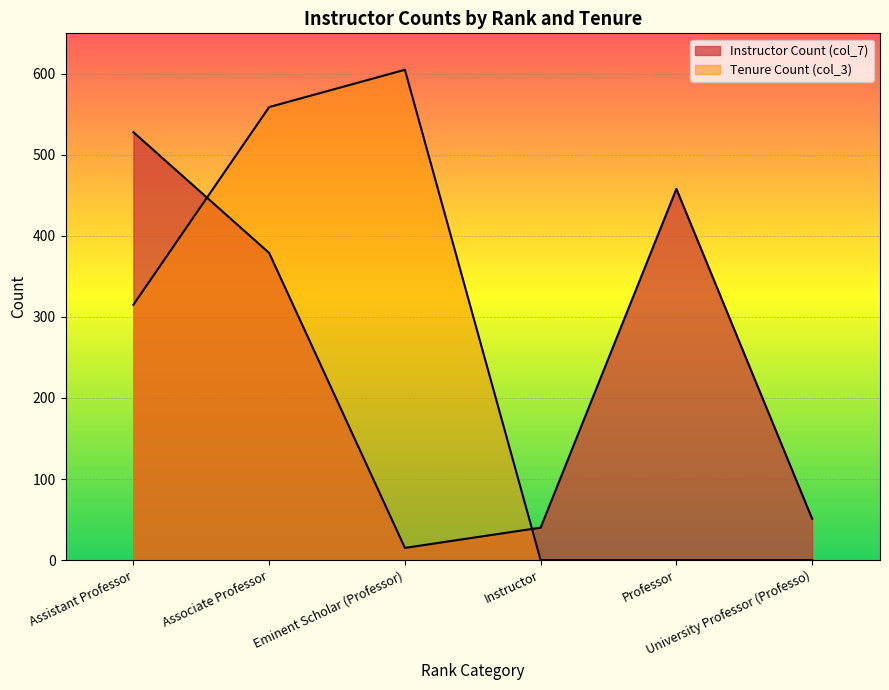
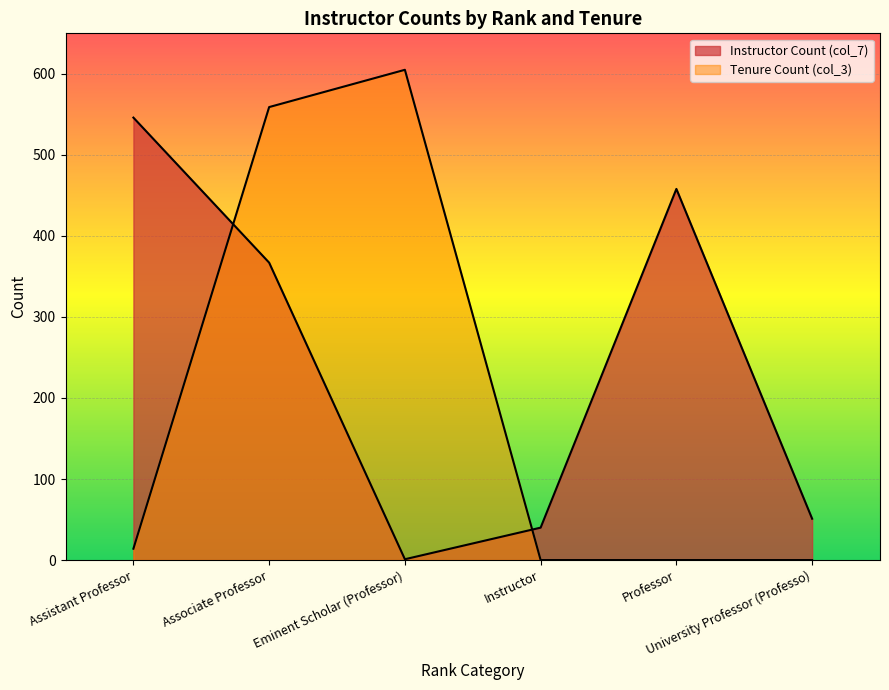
Instructor Count (col_7), Assistant Professor: 530 -> 550
Tenure Count (col_3), Assistant Professor: 320 -> 10
Instructor Count (col_7), Associate Professor: 380 -> 370
Instructor Count (col_7), Eminent Scholar (Professor): 20 -> 0
